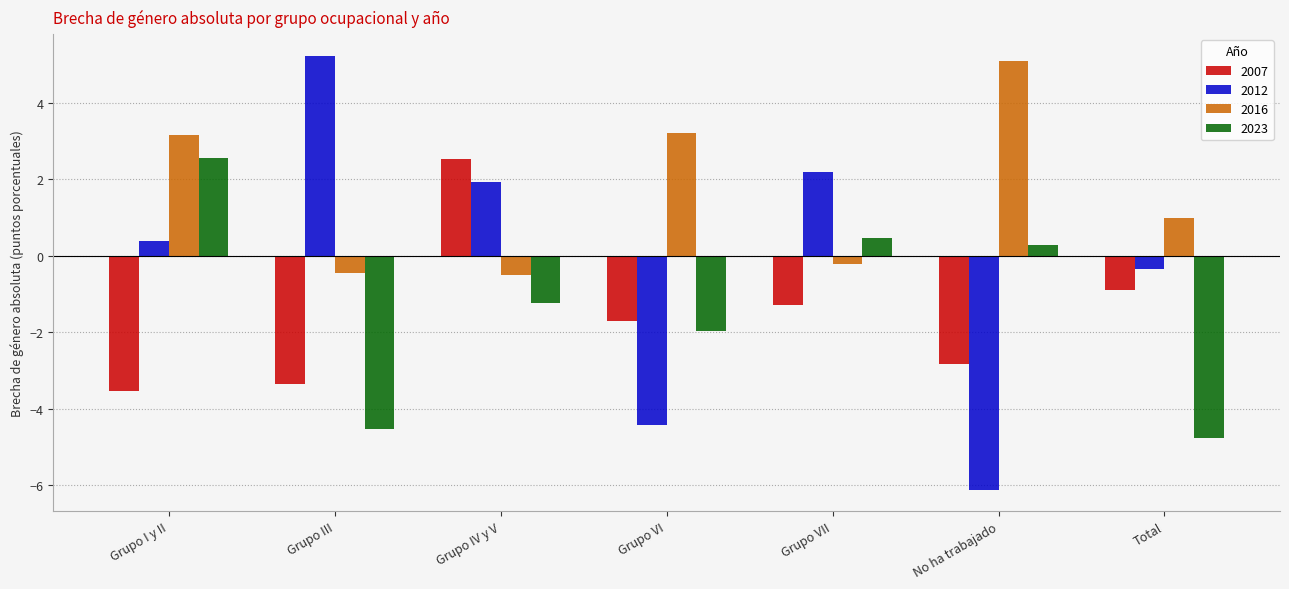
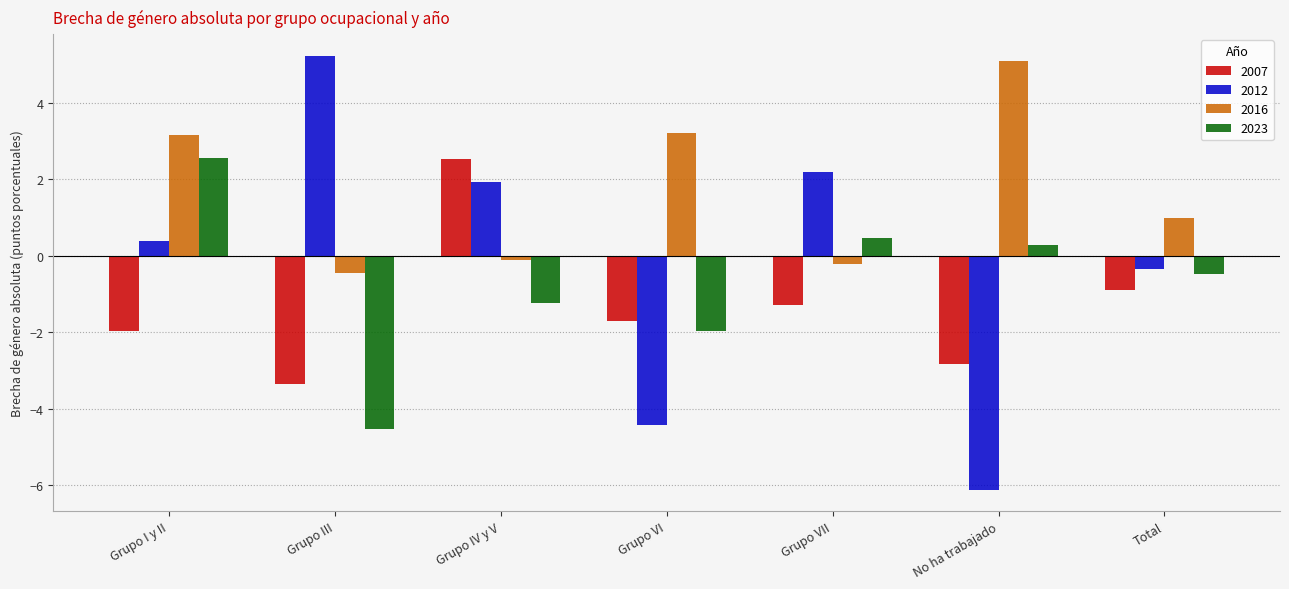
2007, Grupo I y II: -3.5 -> -2.0
2016, Grupo IV y V: -0.5 -> -0.1
2023, Total: -4.8 -> -0.5
